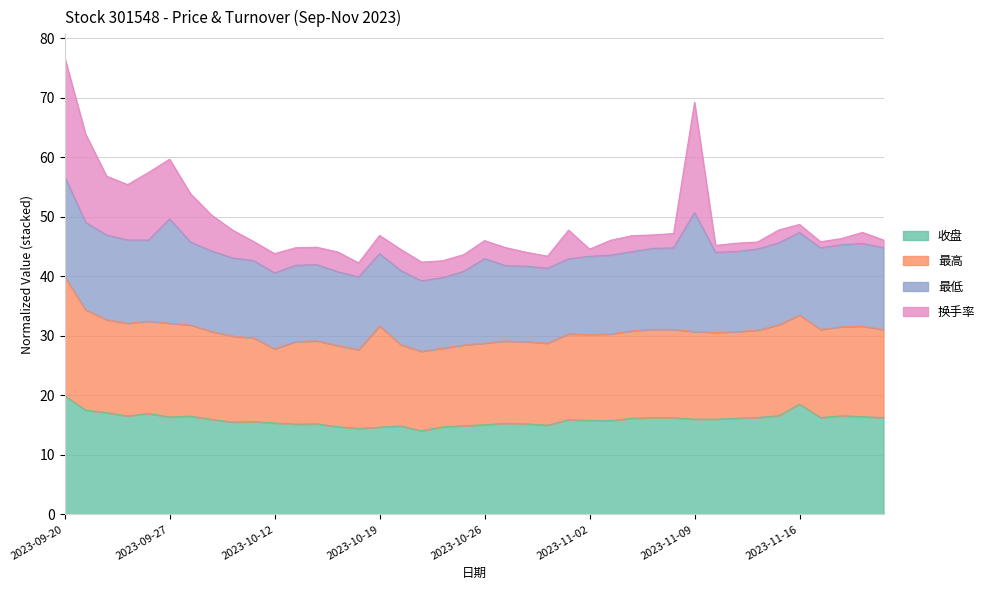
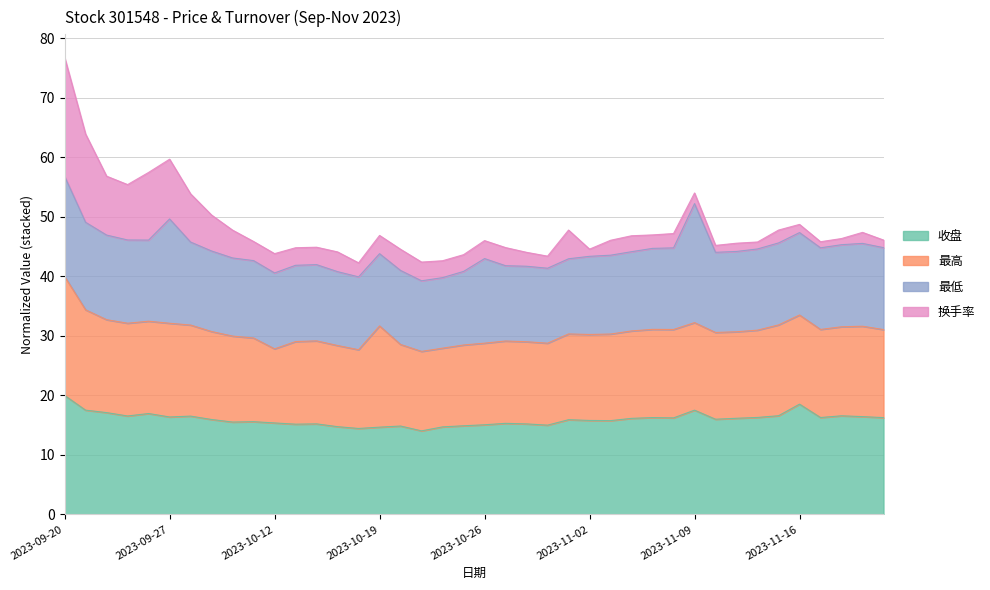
收盘, 2023-11-09: 16 -> 18
换手率, 2023-11-09: 19 -> 2
